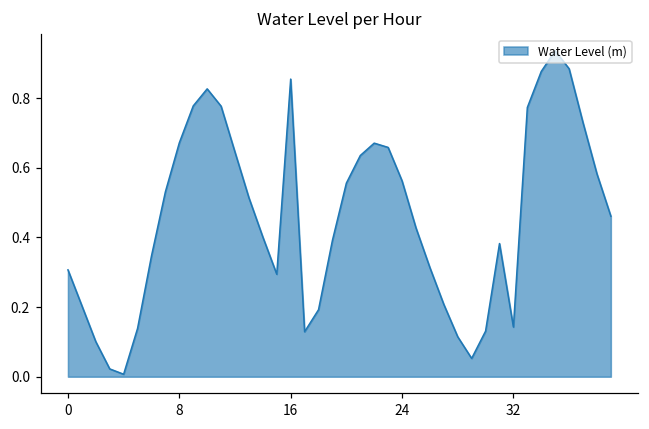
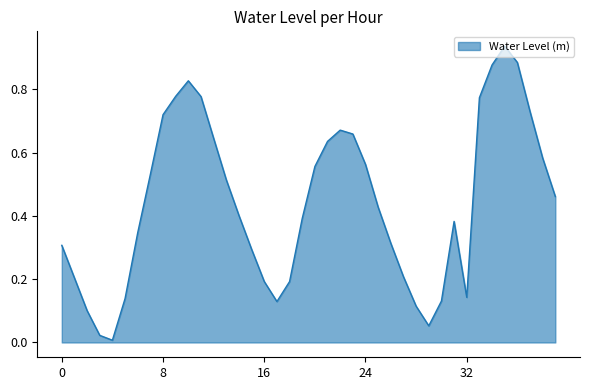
8: 0.67 -> 0.72
16: 0.85 -> 0.19
